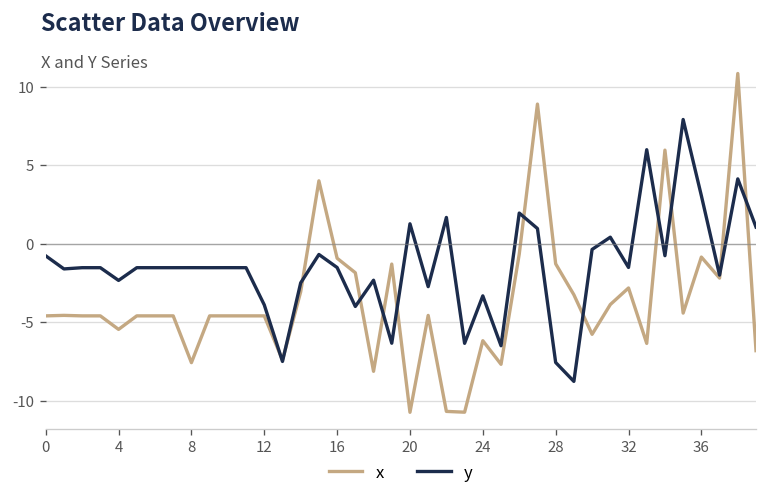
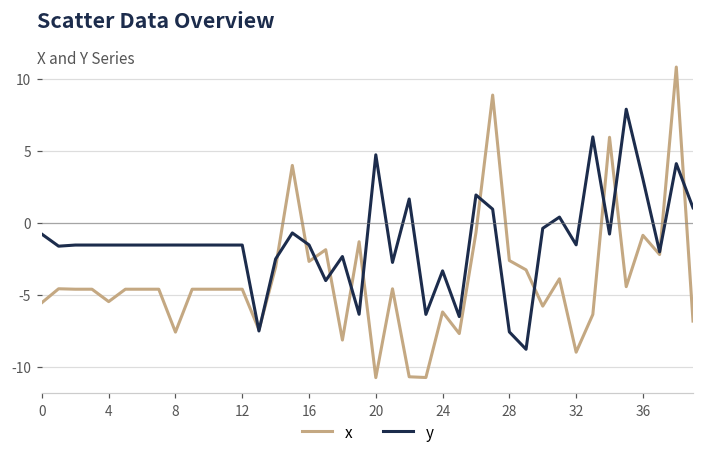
x, 0: -4.6 -> -5.5
y, 4: -2.3 -> -1.5
y, 12: -3.9 -> -1.5
x, 16: -0.9 -> -2.7
y, 20: 1.3 -> 4.8
x, 28: -1.3 -> -2.6
x, 32: -2.8 -> -9.0
